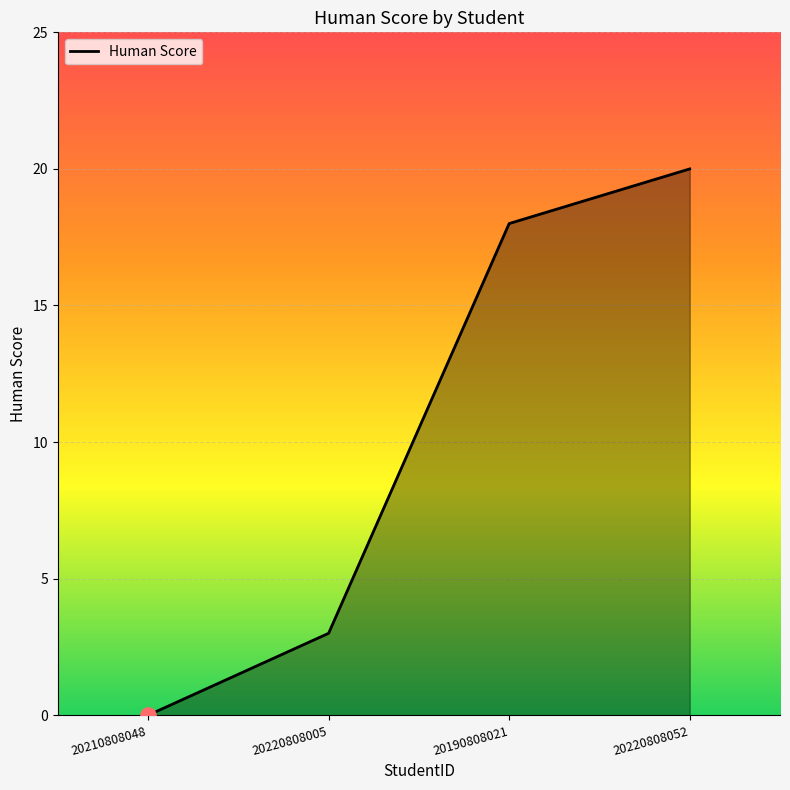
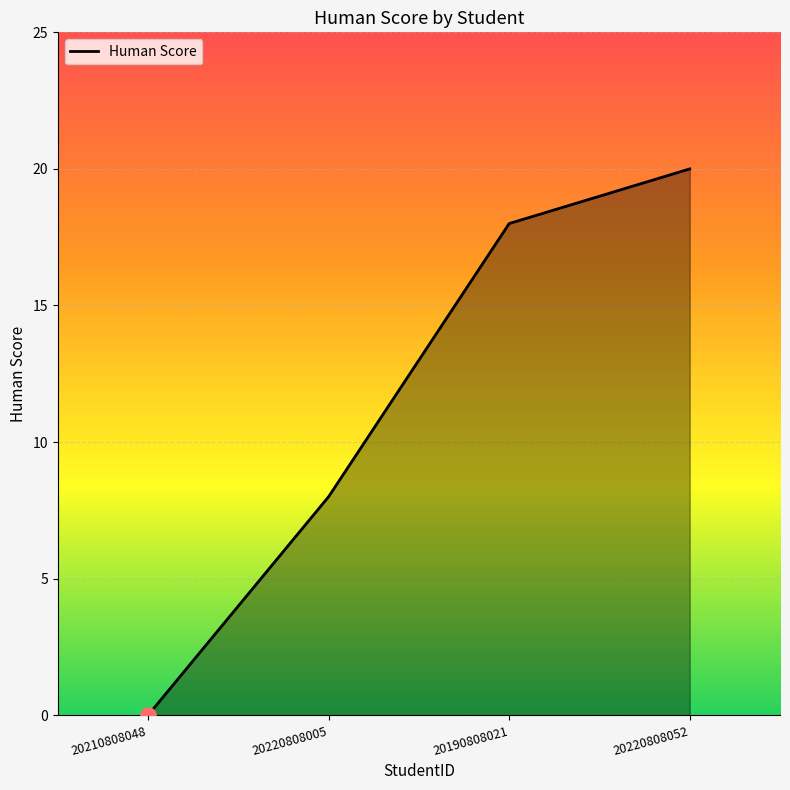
Human Score, 20220808005: 3 -> 8
